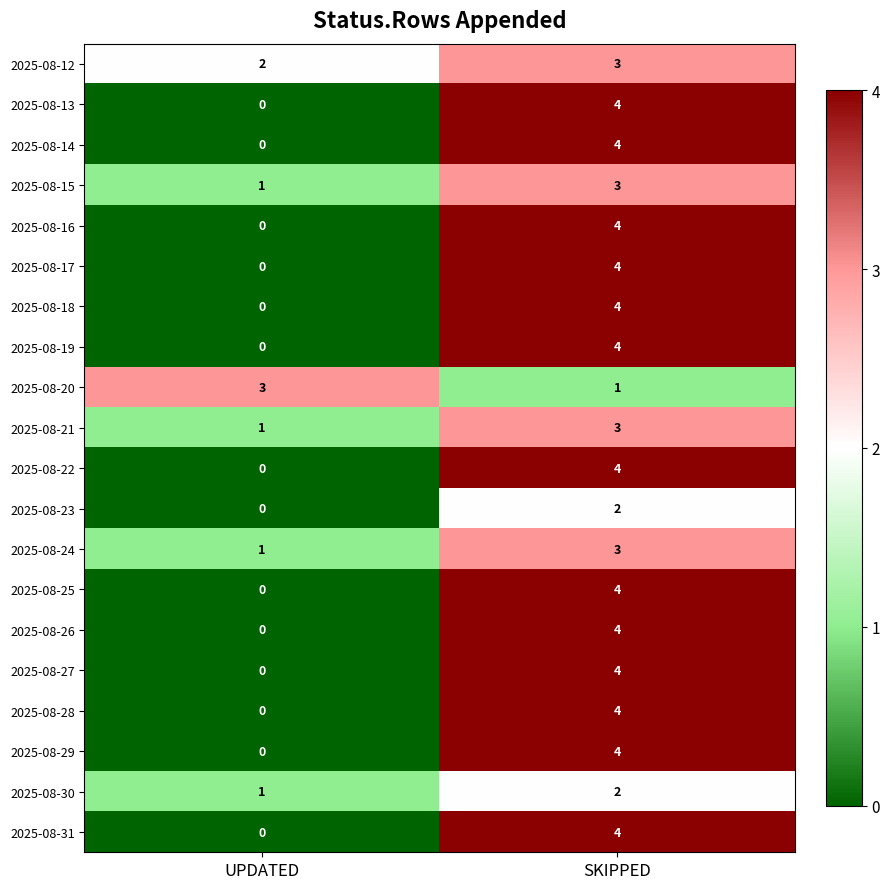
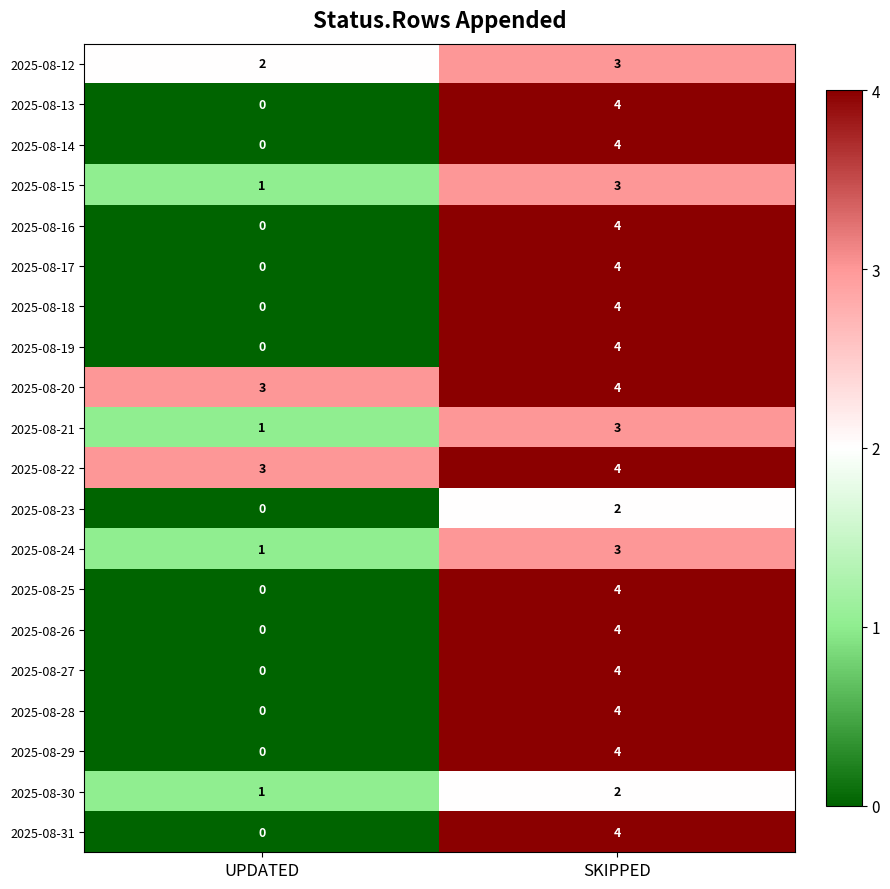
2025-08-20, SKIPPED: 1 -> 4
2025-08-22, UPDATED: 0 -> 3
